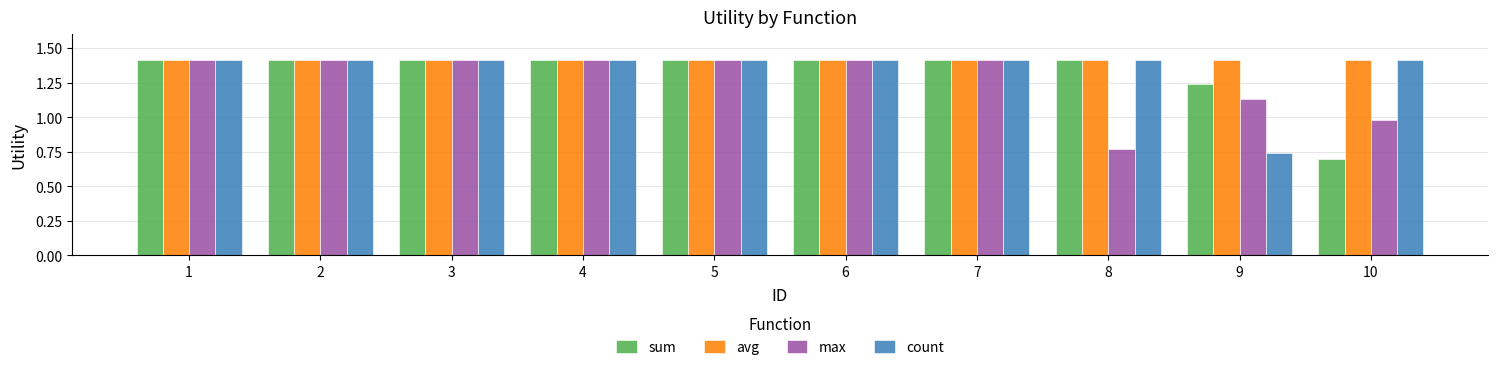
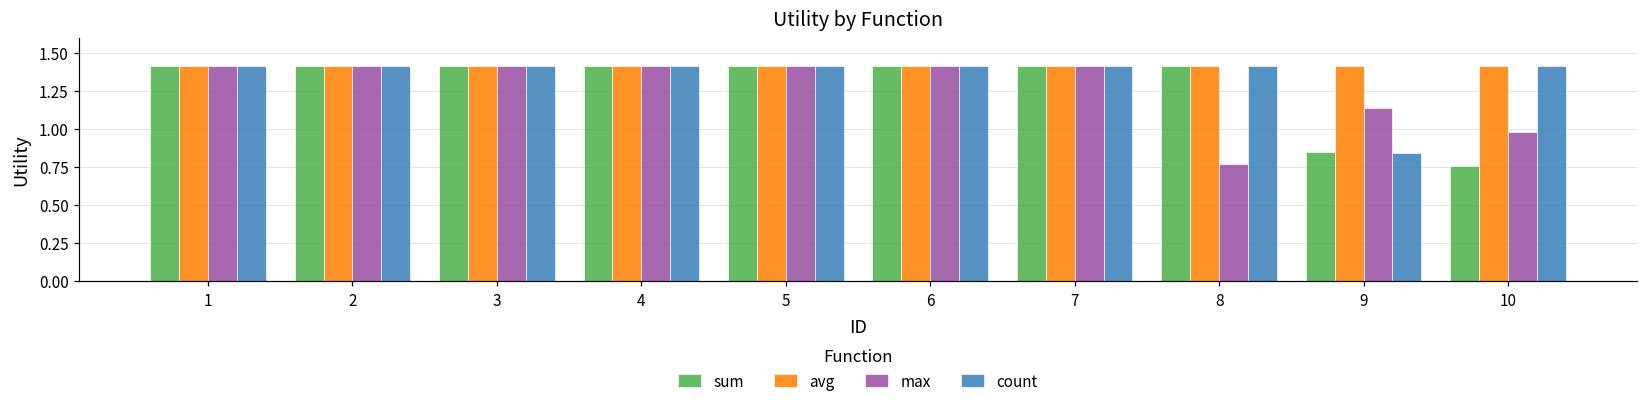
sum, 9: 1.24 -> 0.85
count, 9: 0.74 -> 0.84
sum, 10: 0.70 -> 0.76
